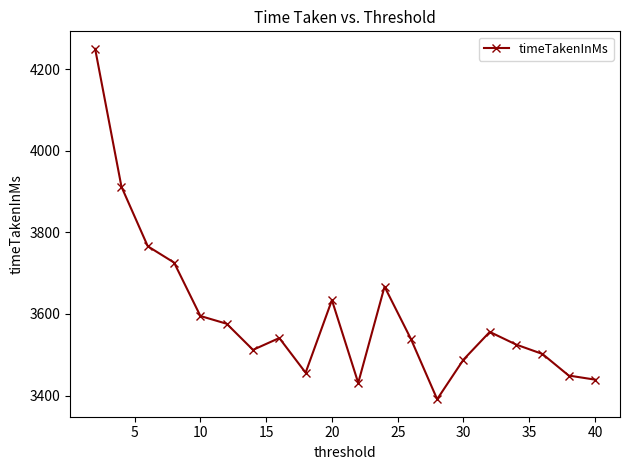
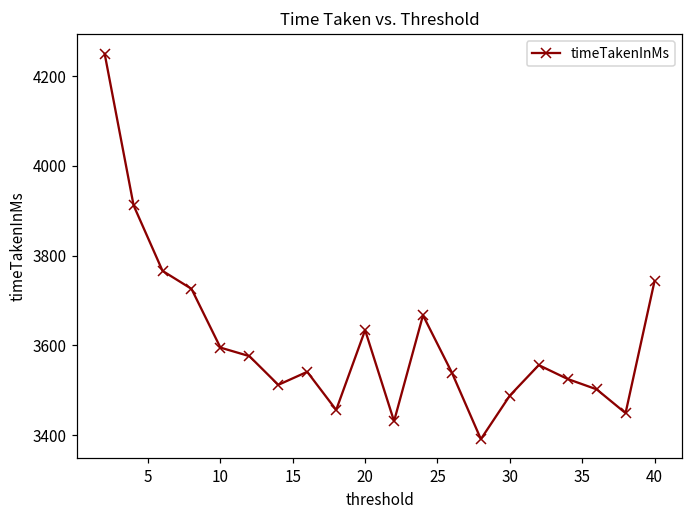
40: 3440 -> 3740
